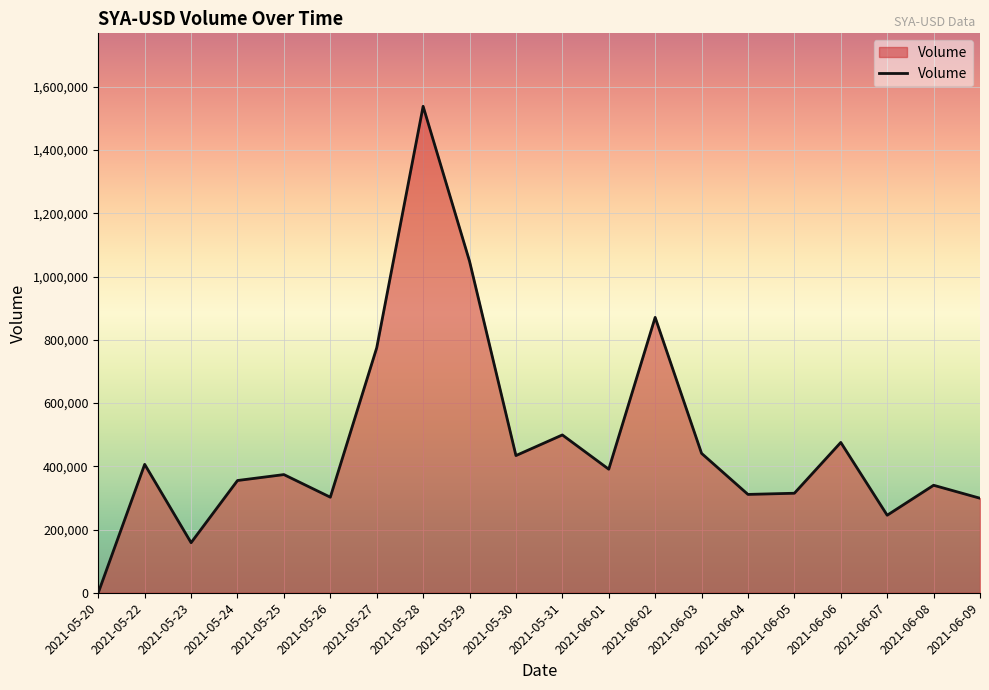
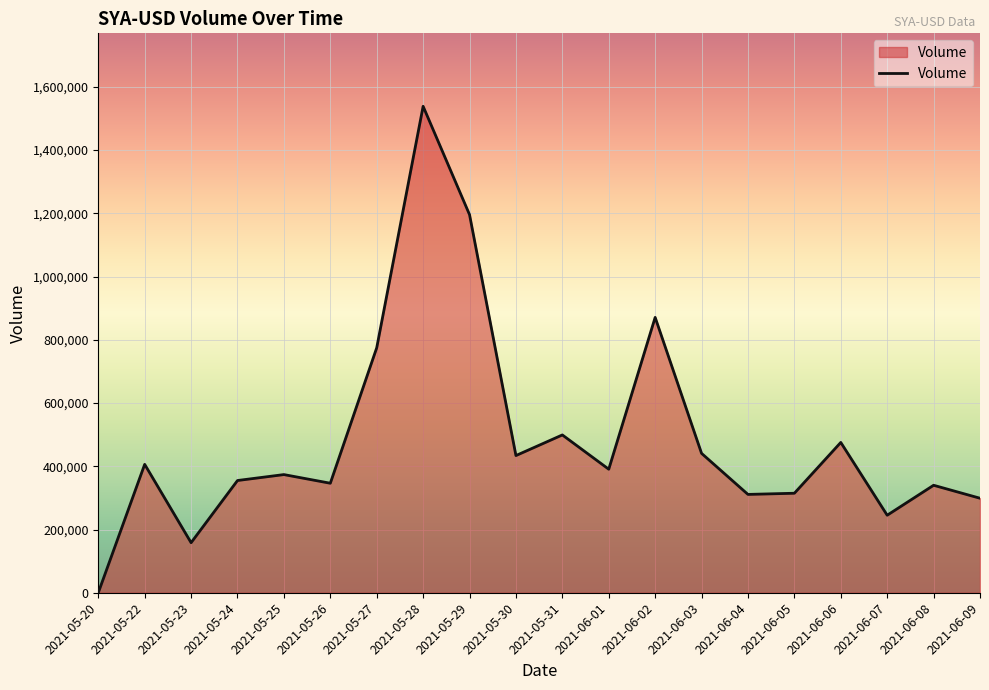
2021-05-26: 300,000 -> 350,000
2021-05-29: 1,050,000 -> 1,200,000
